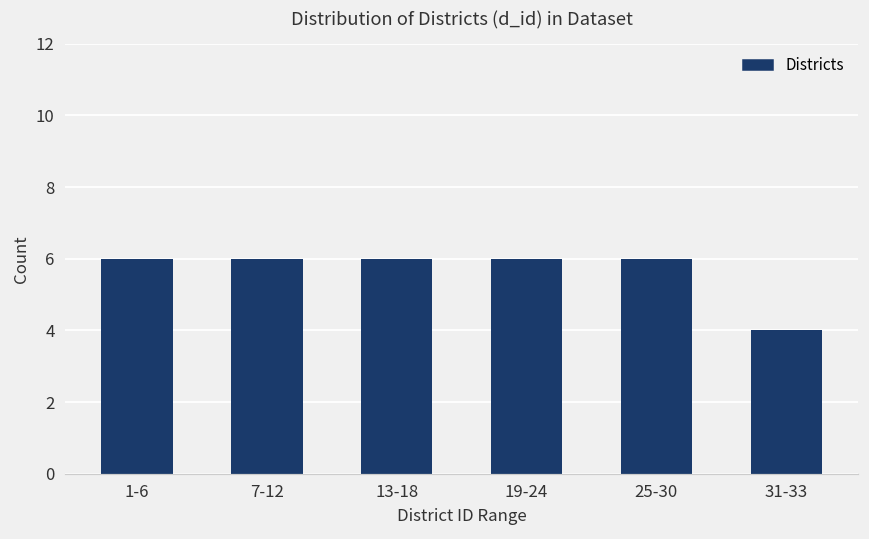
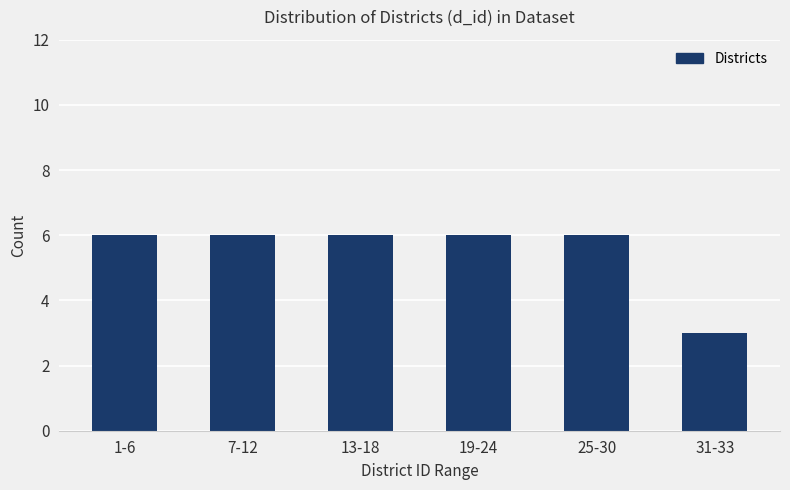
31-33: 4 -> 3
